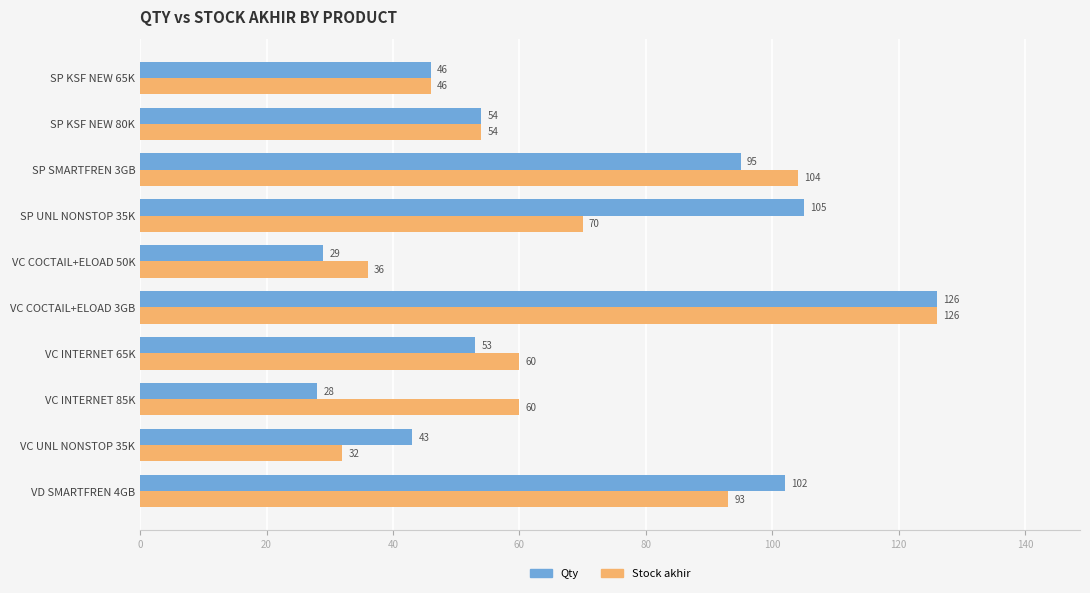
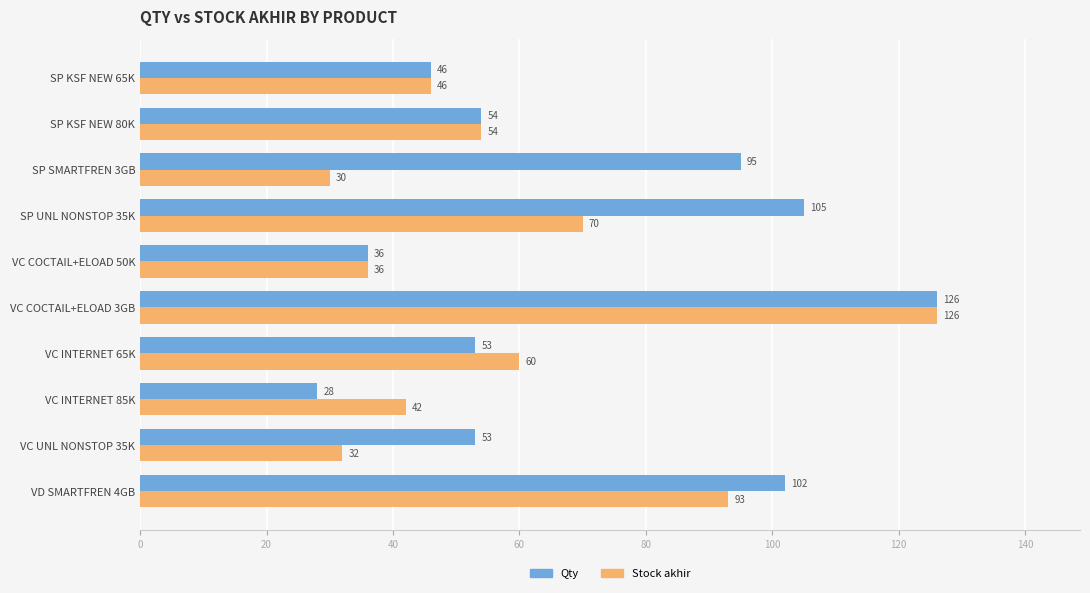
Stock akhir, SP SMARTFREN 3GB: 104 -> 30
Qty, VC COCTAIL+ELOAD 50K: 29 -> 36
Stock akhir, VC INTERNET 85K: 60 -> 42
Qty, VC UNL NONSTOP 35K: 43 -> 53
